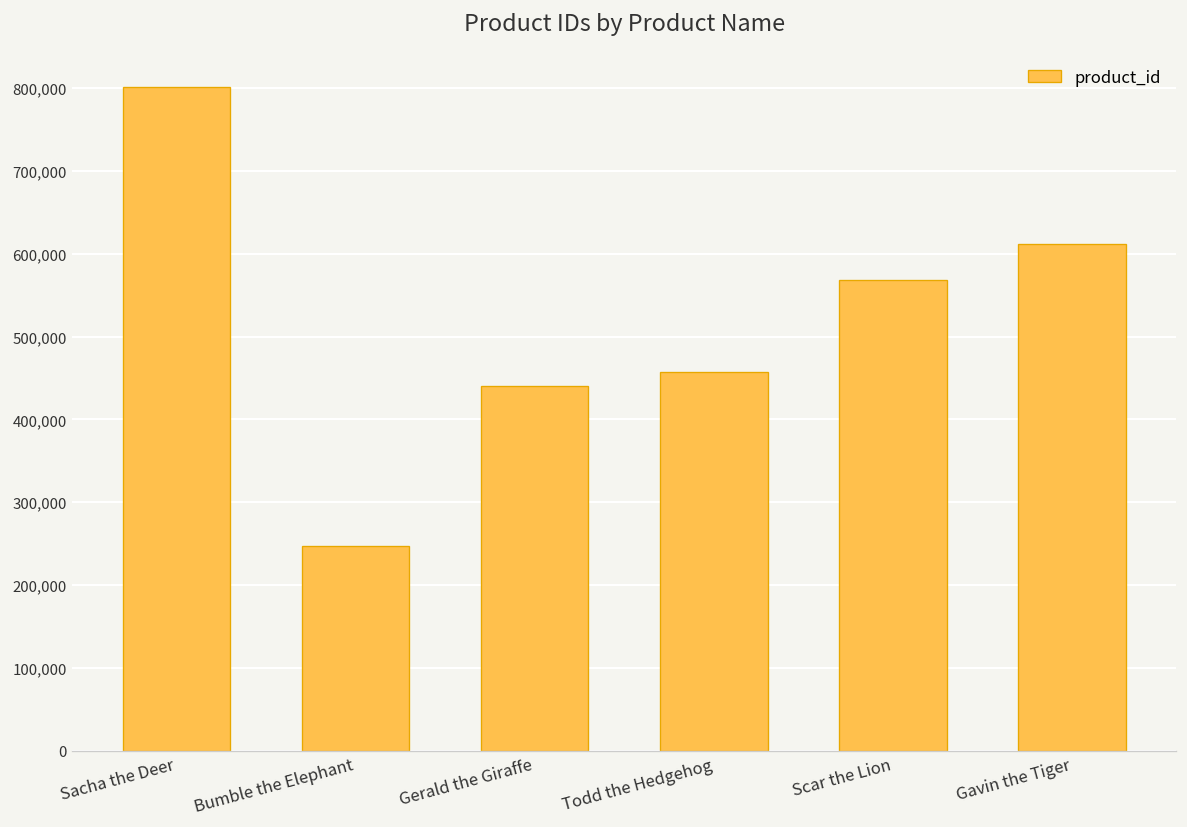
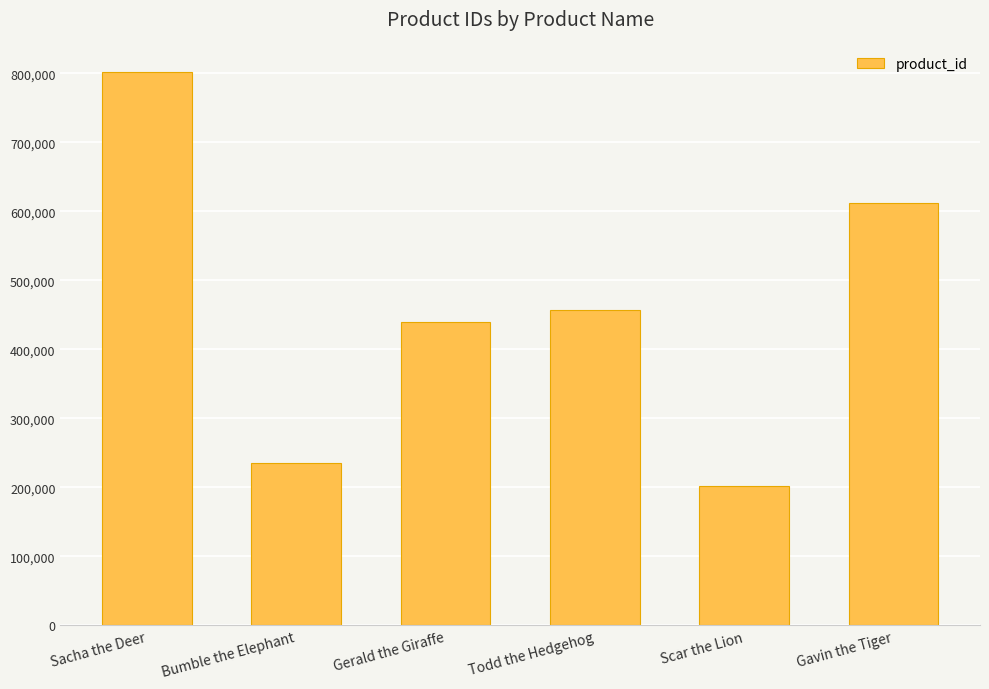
Bumble the Elephant: 250,000 -> 230,000
Scar the Lion: 570,000 -> 200,000
